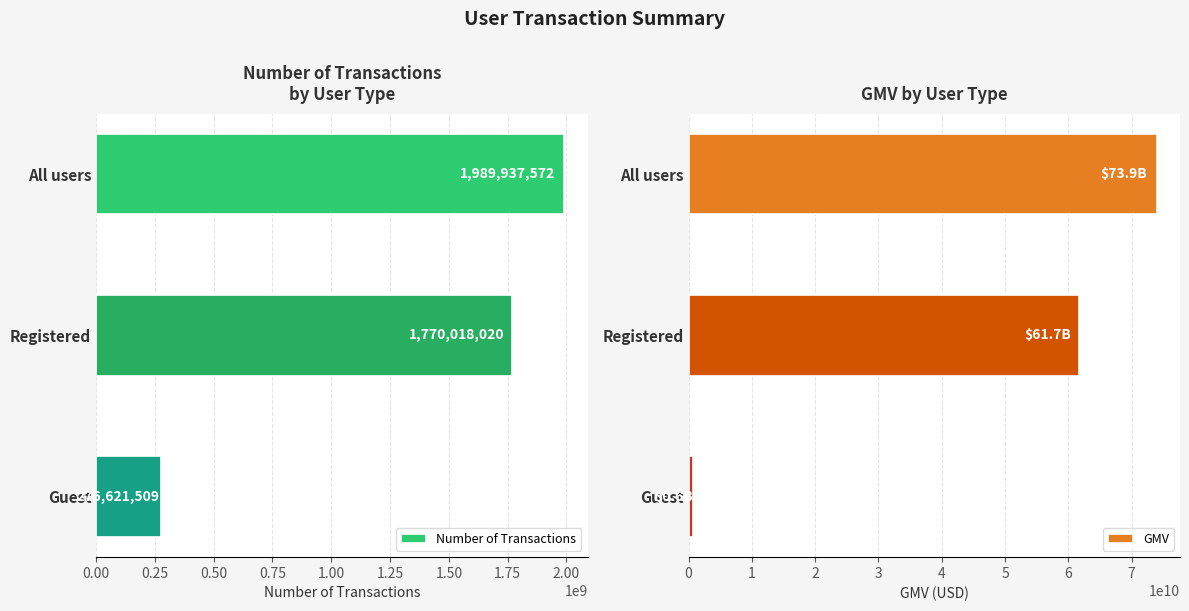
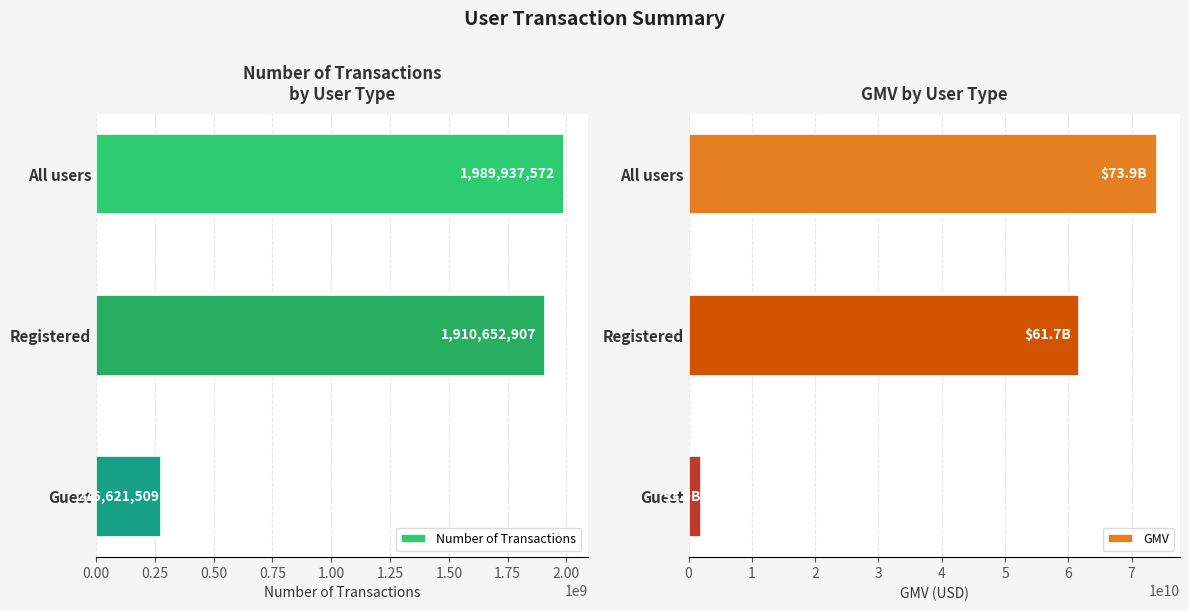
Number of Transactions by User Type, Registered: 1,770,018,020 -> 1,910,652,907
GMV by User Type, Guest: 1000000000 -> 2000000000
